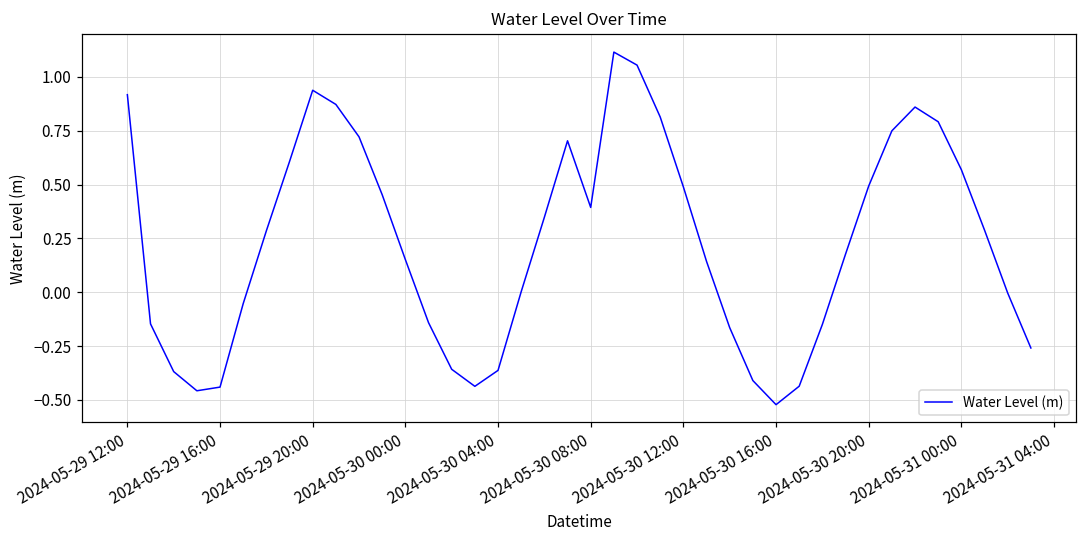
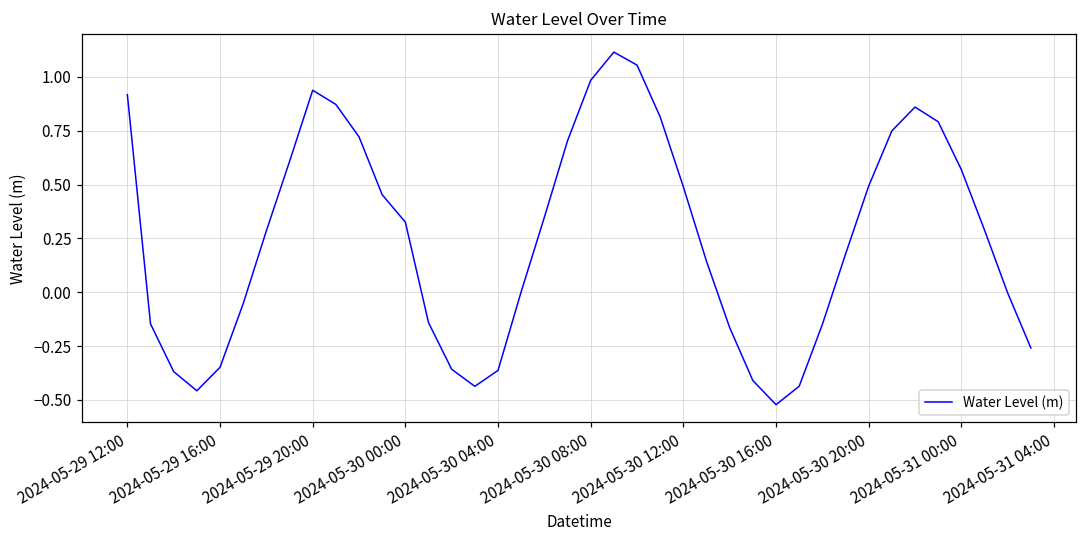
2024-05-29 16:00: -0.44 -> -0.35
2024-05-30 00:00: 0.15 -> 0.33
2024-05-30 08:00: 0.39 -> 0.98
